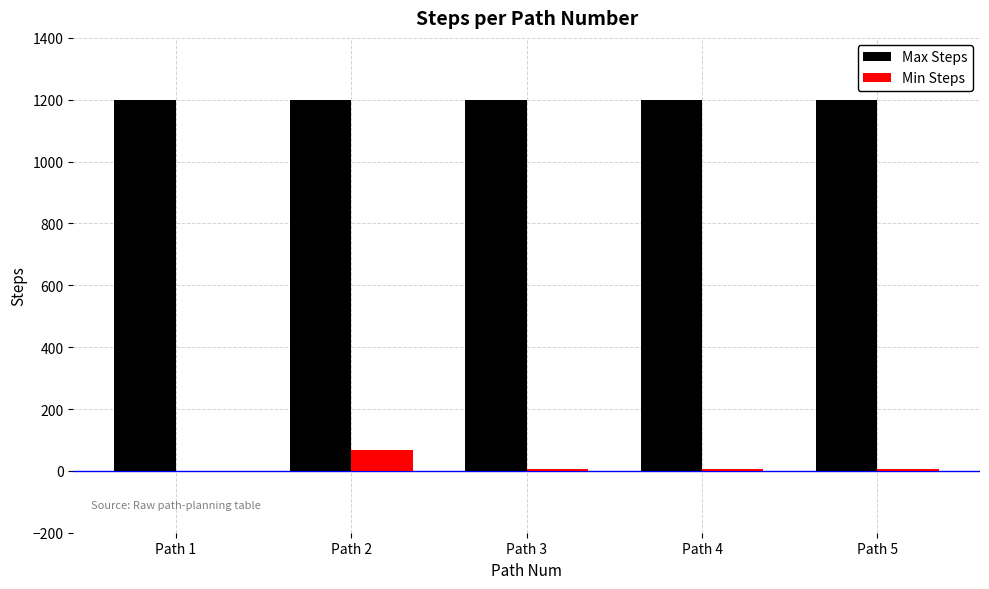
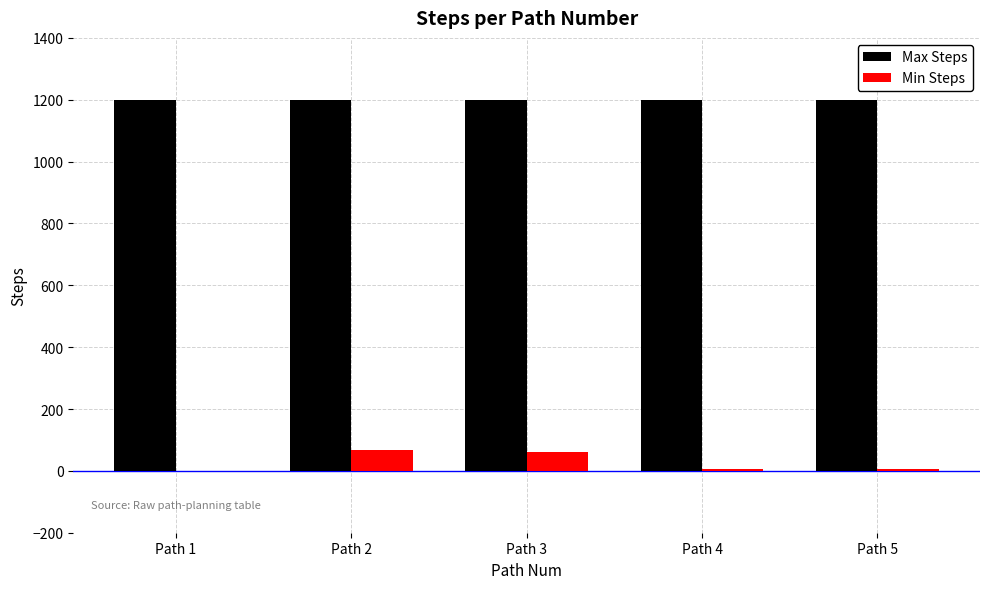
Min Steps, Path 3: 10 -> 60
